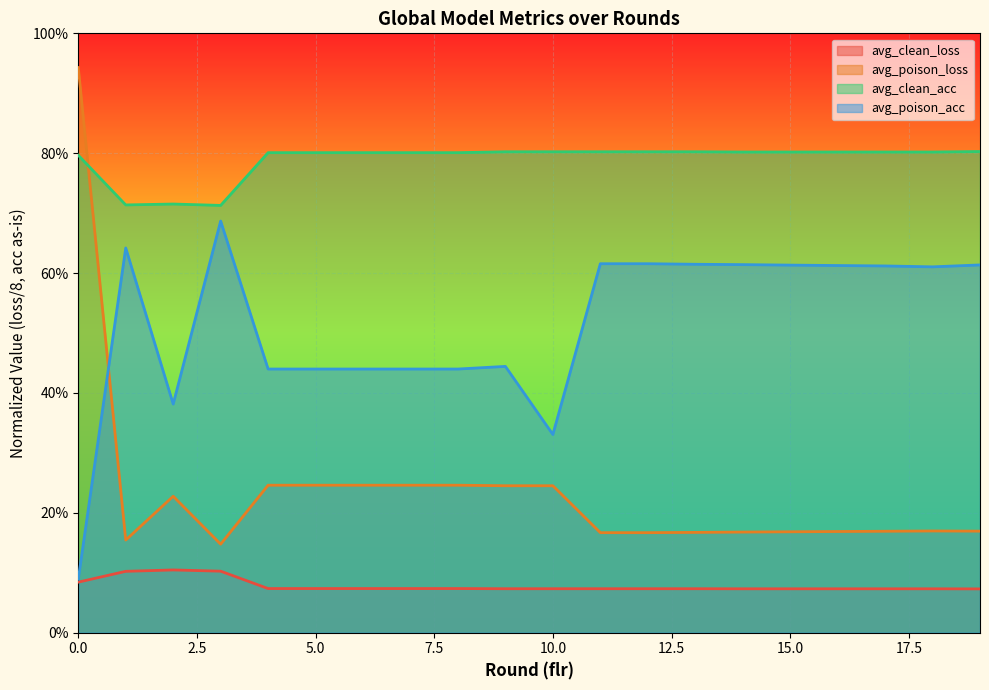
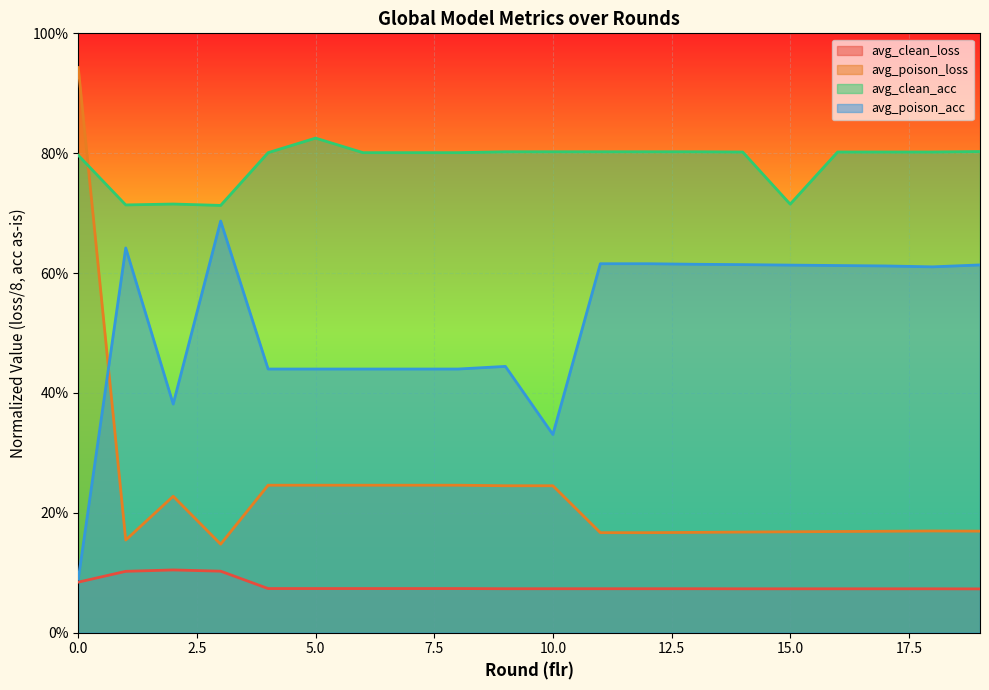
avg_clean_acc, 5.0: 80% -> 83%
avg_clean_acc, 15.0: 80% -> 72%
